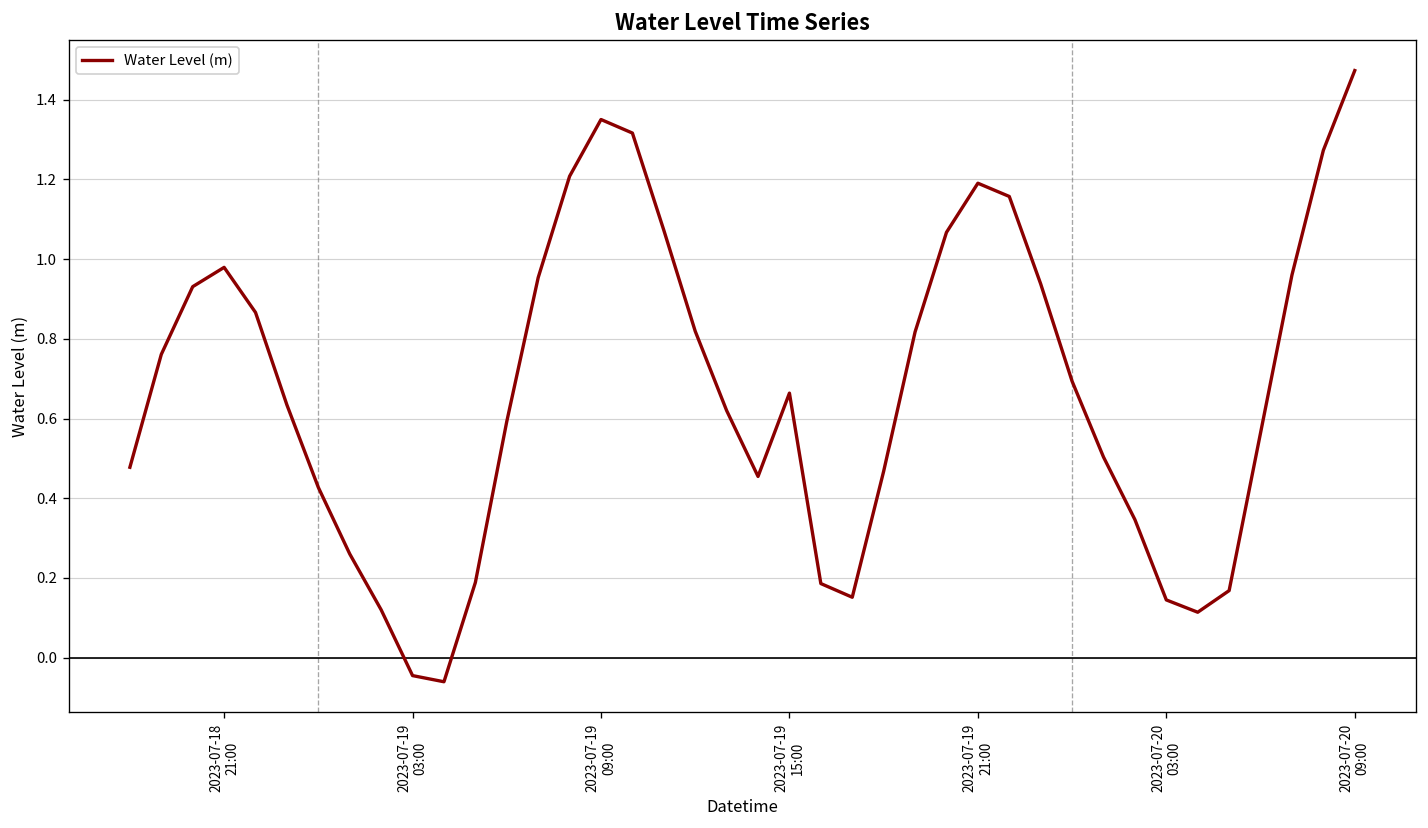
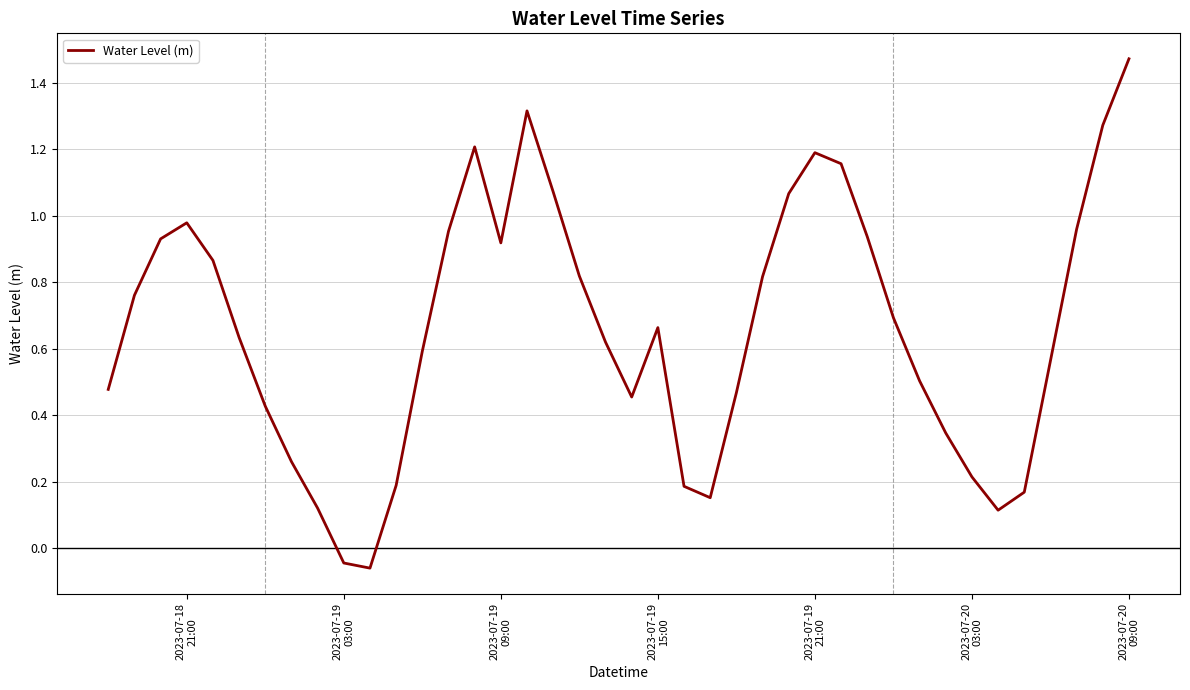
2023-07-19 09:00: 1.35 -> 0.92
2023-07-20 03:00: 0.14 -> 0.21
